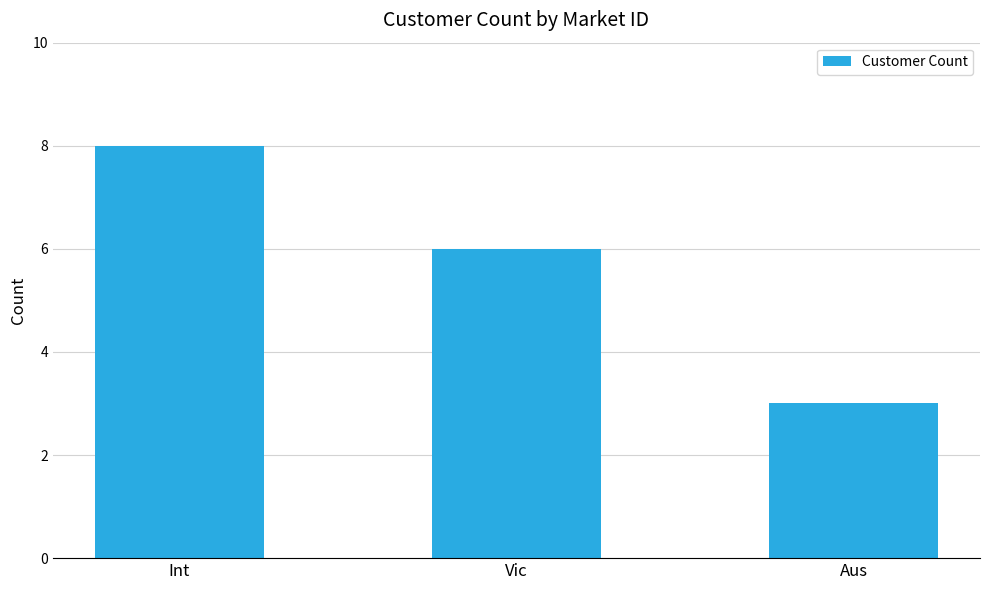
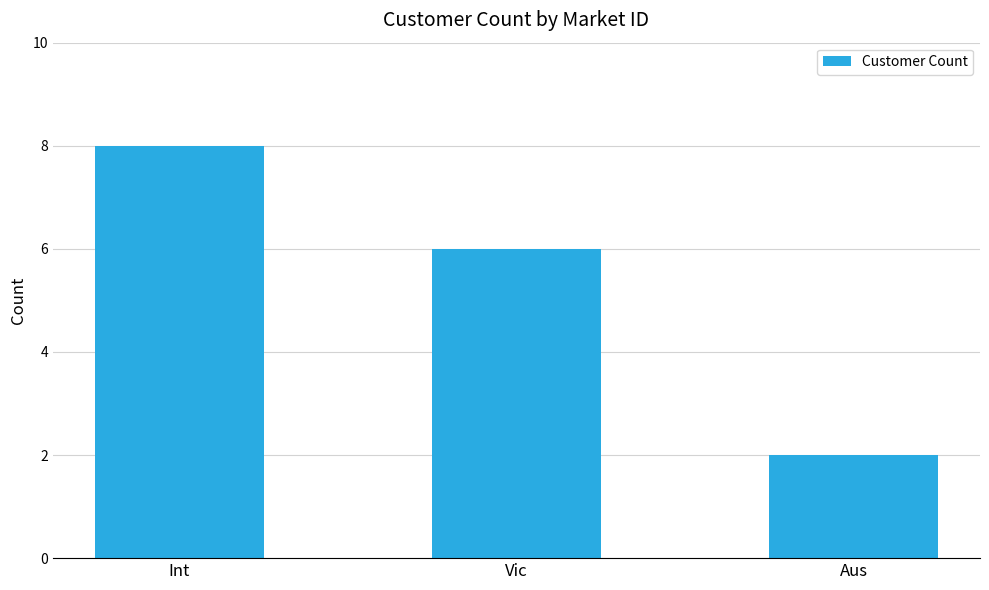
Aus: 3 -> 2
